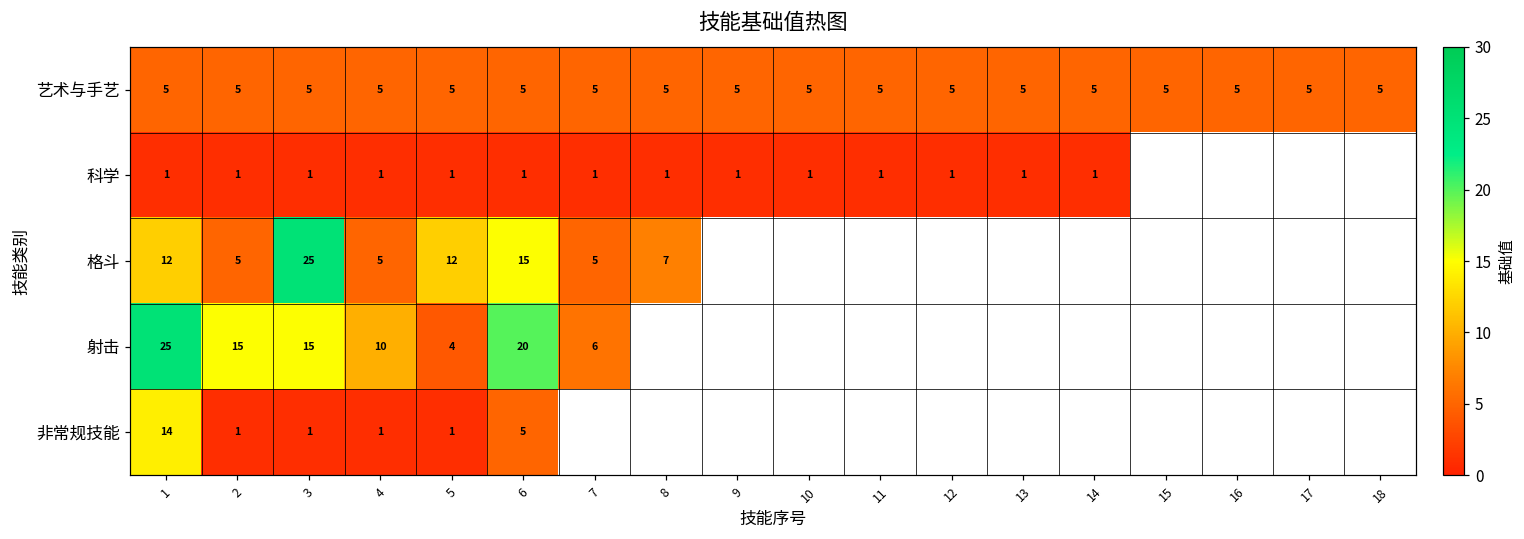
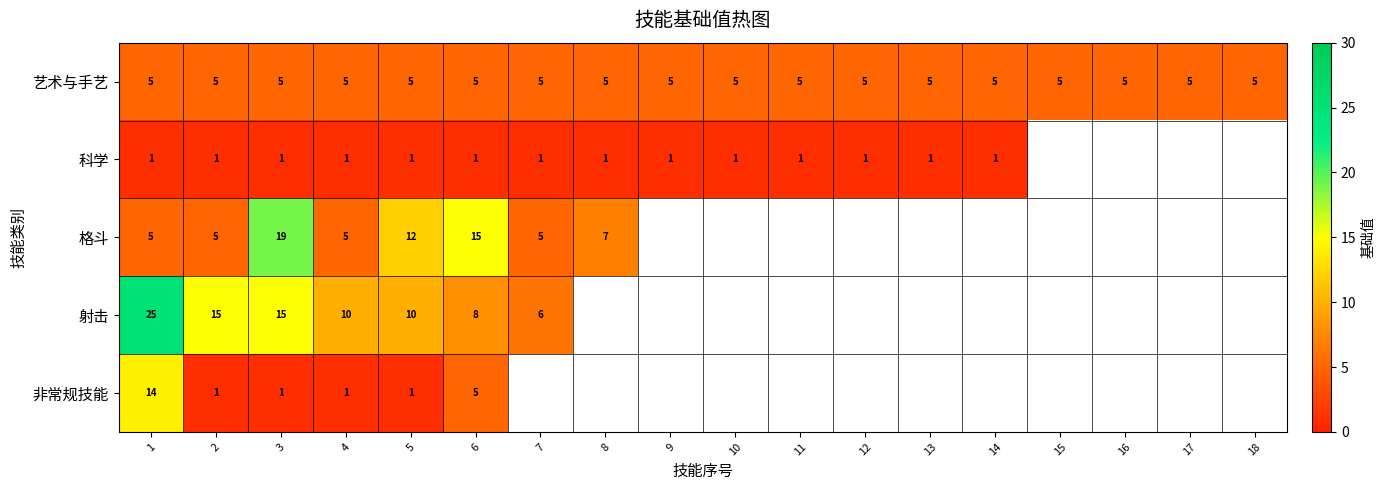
格斗, 1: 12 -> 5
格斗, 3: 25 -> 19
射击, 5: 4 -> 10
射击, 6: 20 -> 8
